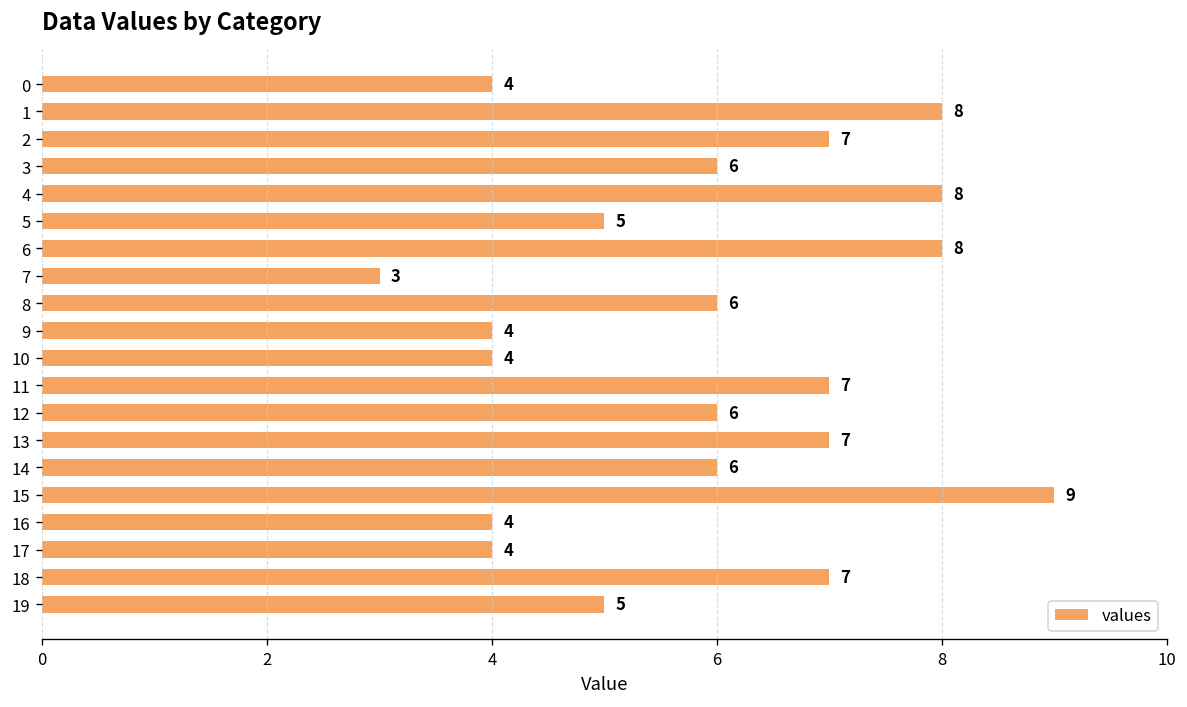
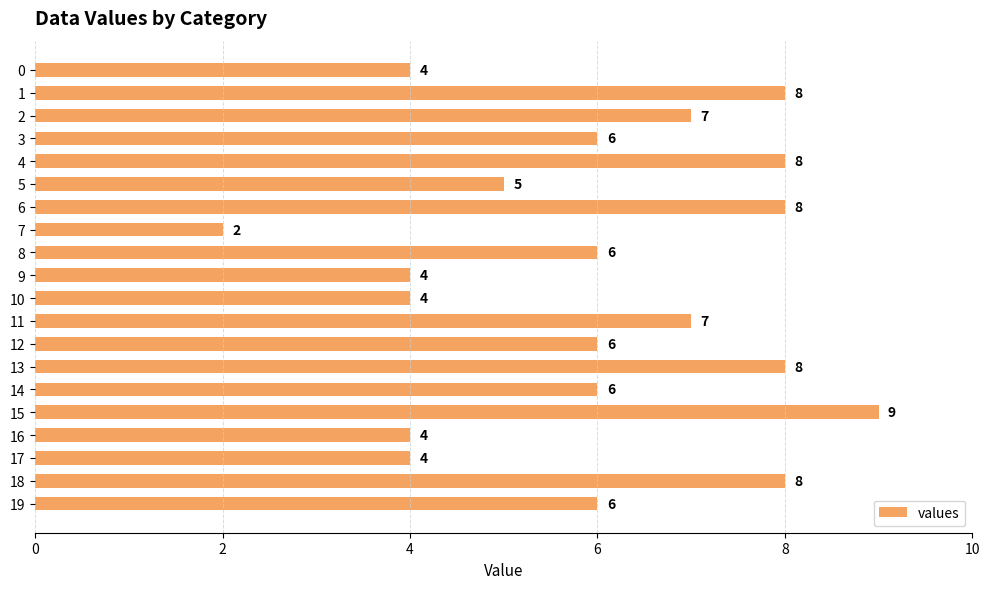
7: 3 -> 2
13: 7 -> 8
18: 7 -> 8
19: 5 -> 6
